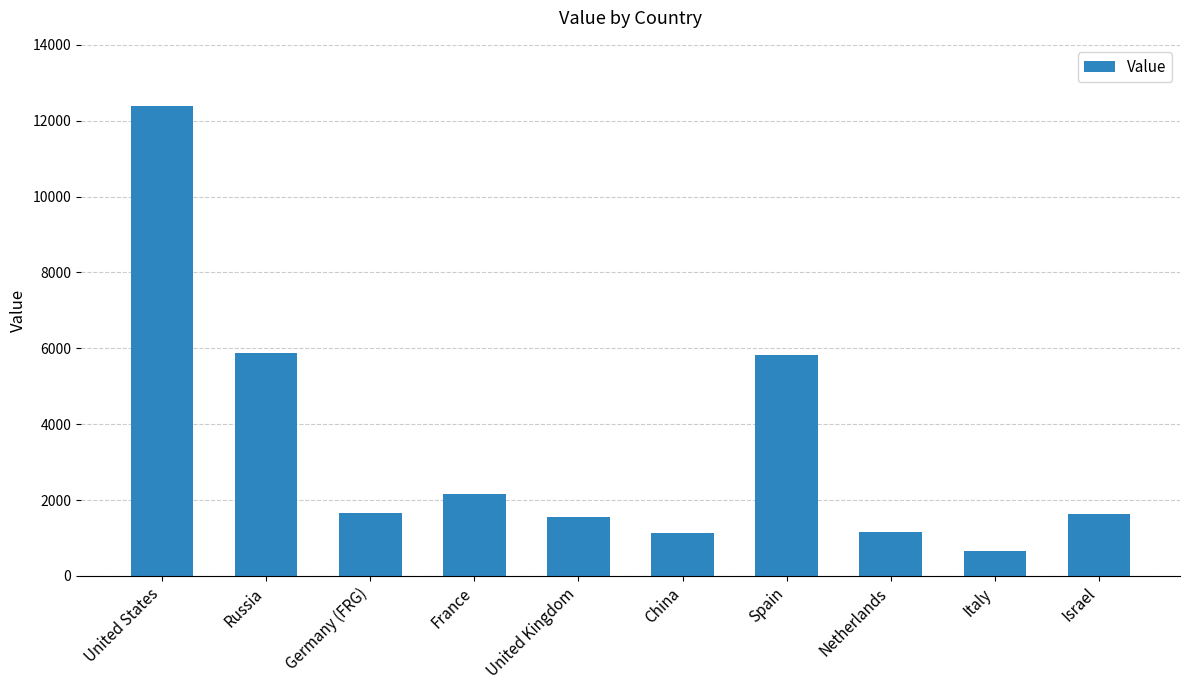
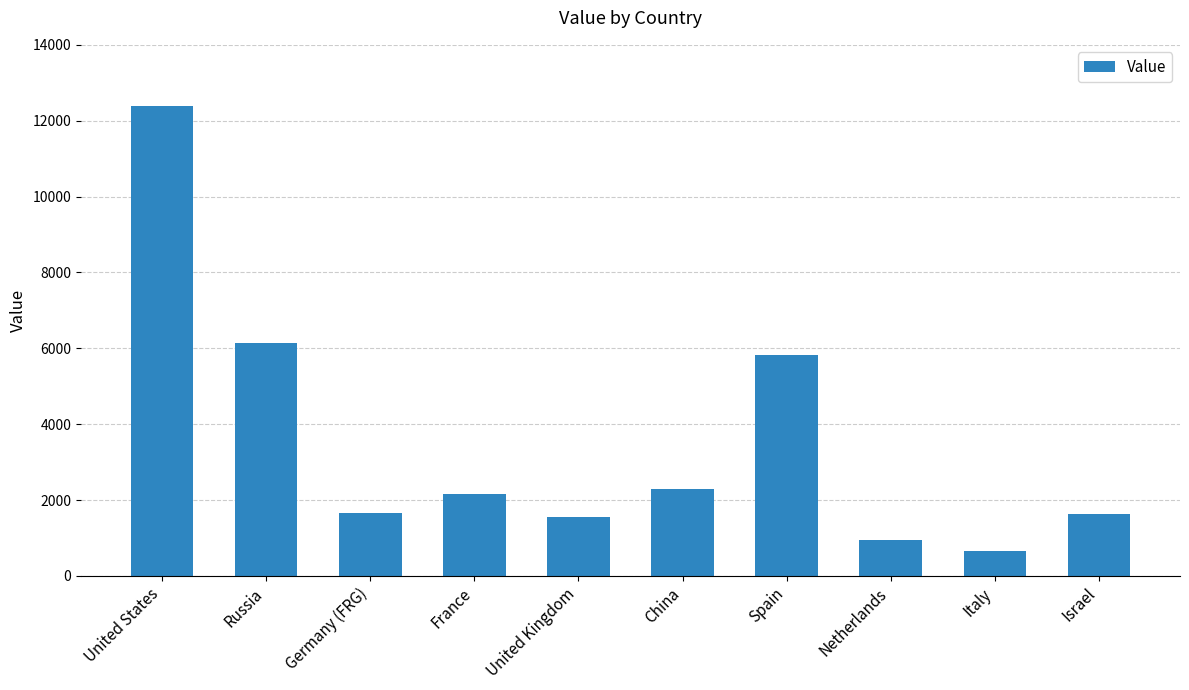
Russia: 5900 -> 6100
China: 1100 -> 2300
Netherlands: 1200 -> 1000
